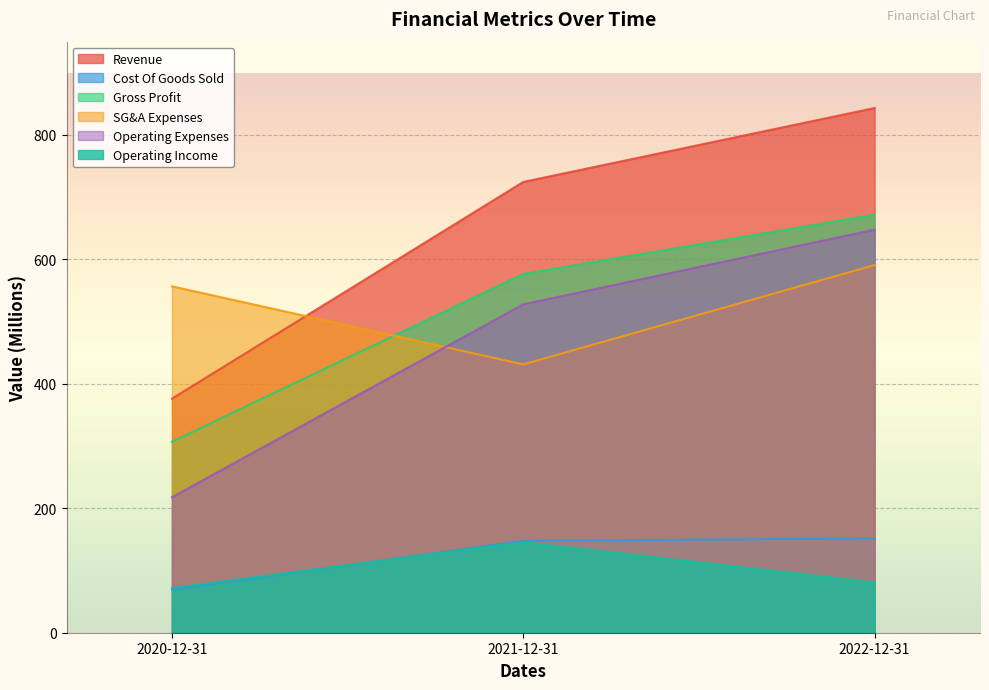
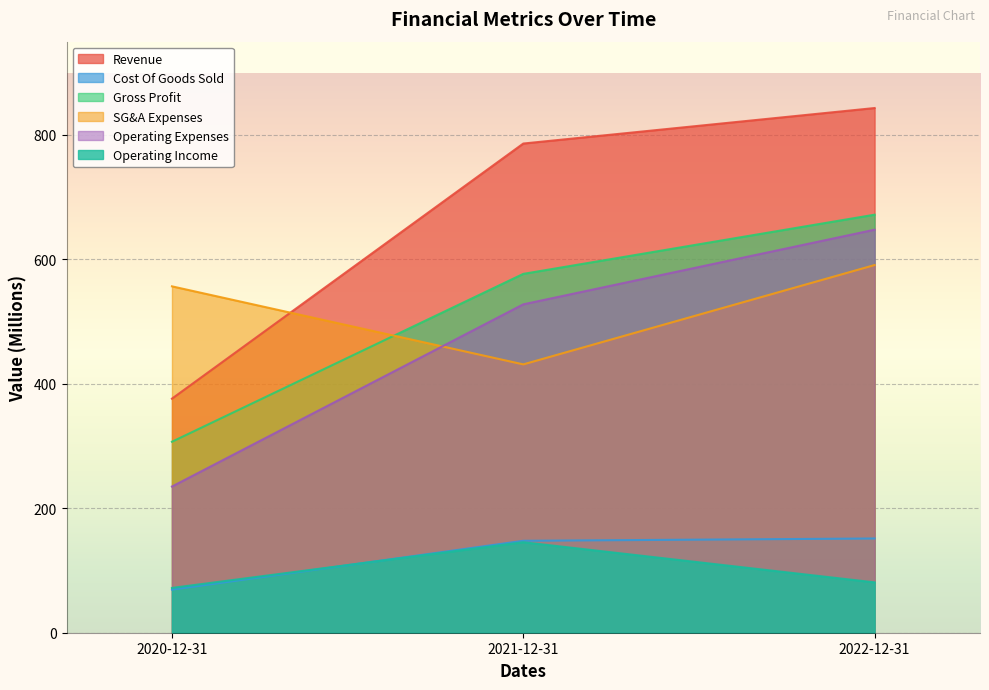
Operating Expenses, 2020-12-31: 220 -> 230
Revenue, 2021-12-31: 720 -> 790
